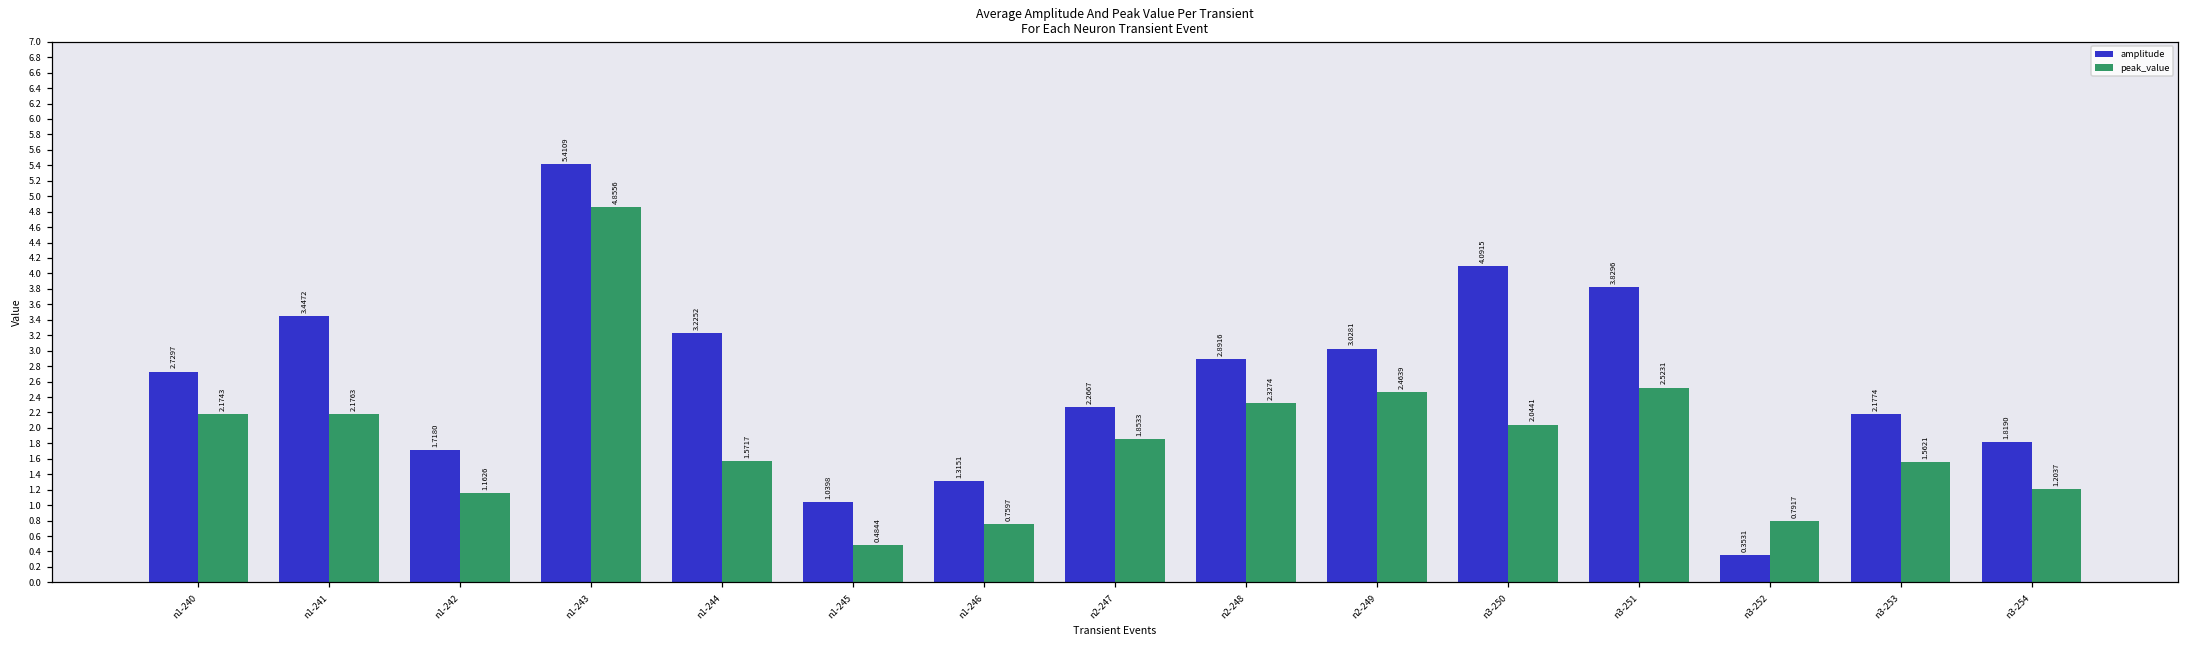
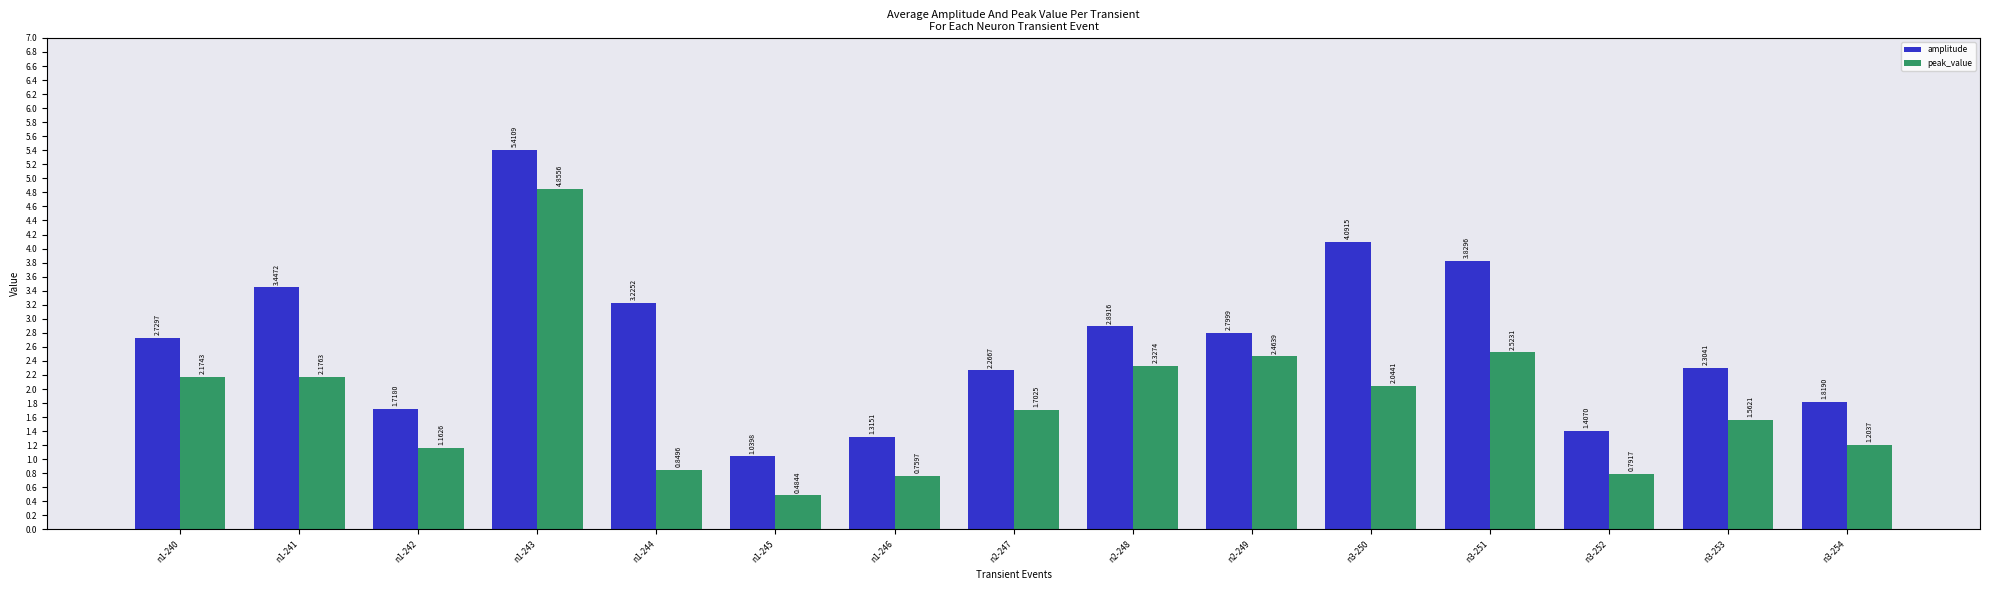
peak_value, n1-244: 1.5717 -> 0.8496
peak_value, n2-247: 1.8533 -> 1.7025
amplitude, n2-249: 3.0281 -> 2.7999
amplitude, n3-252: 0.3531 -> 1.4070
amplitude, n3-253: 2.1774 -> 2.3041
